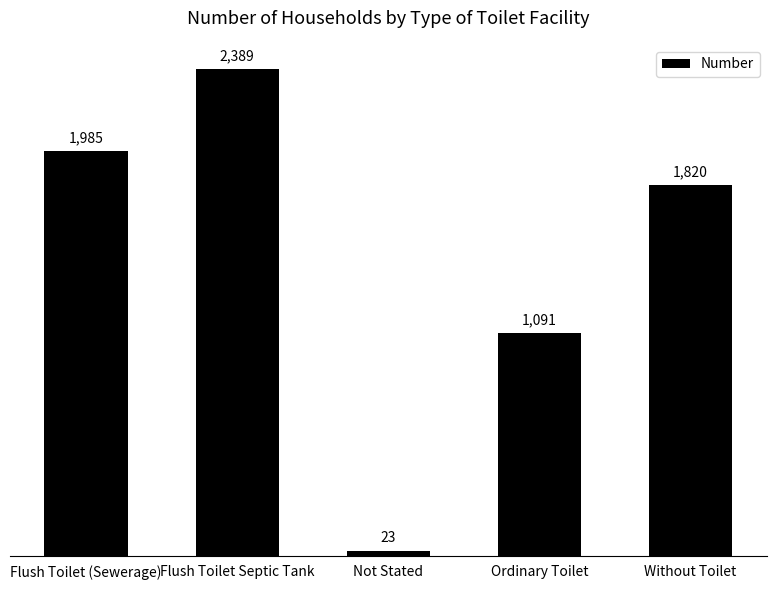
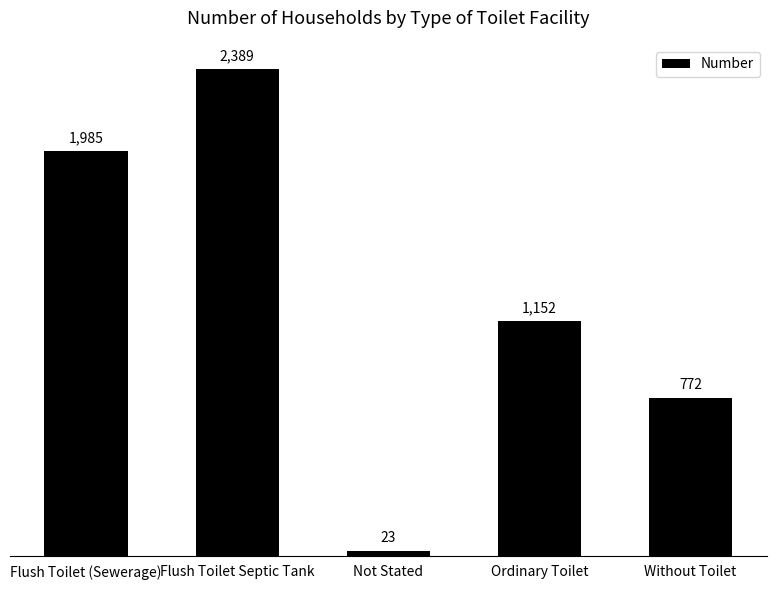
Ordinary Toilet: 1,091 -> 1,152
Without Toilet: 1,820 -> 772
